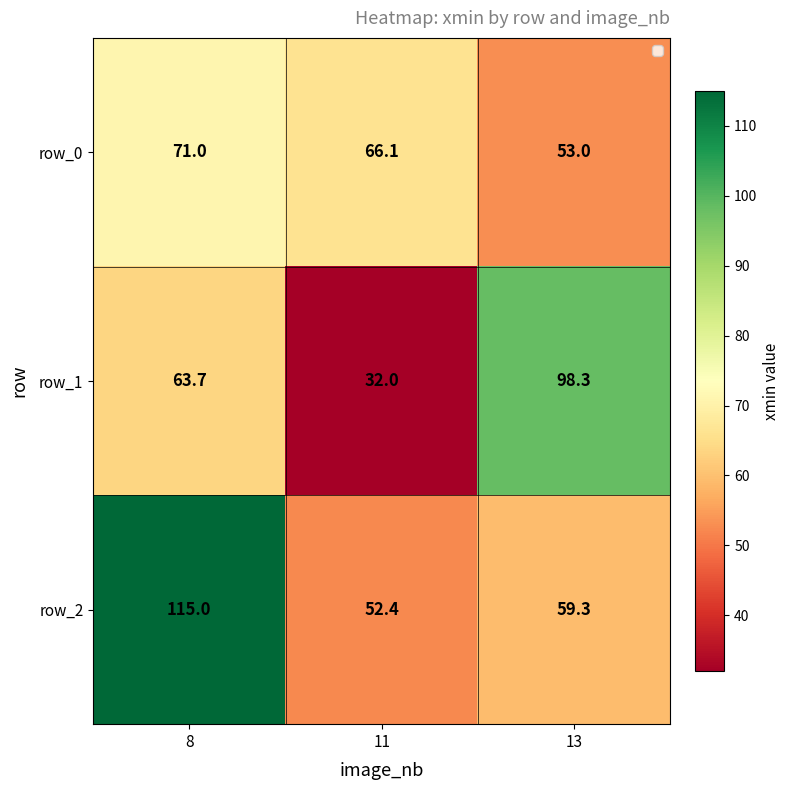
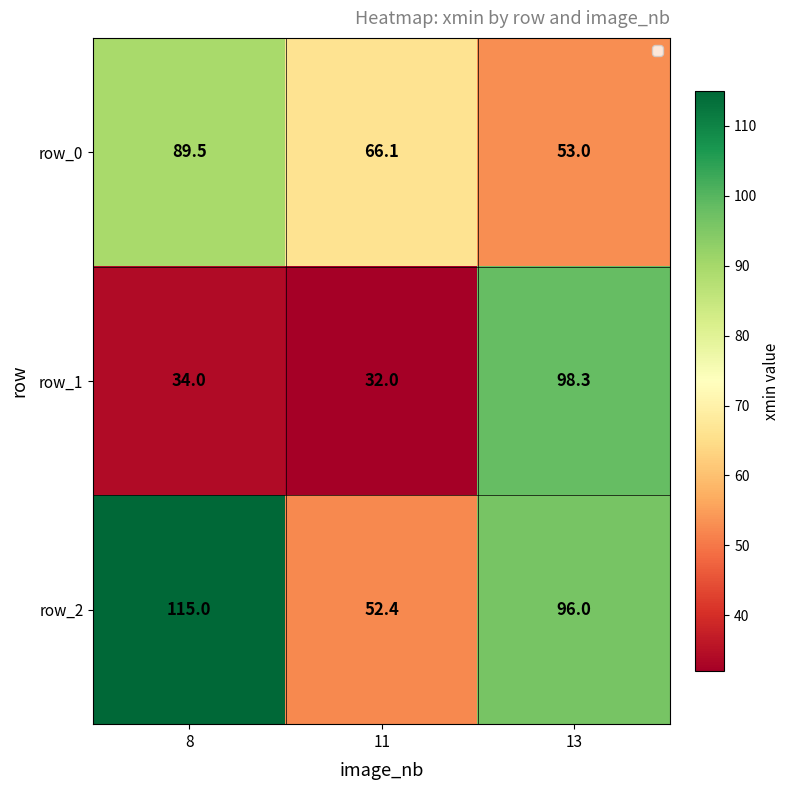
row_0, 8: 71.0 -> 89.5
row_1, 8: 63.7 -> 34.0
row_2, 13: 59.3 -> 96.0
